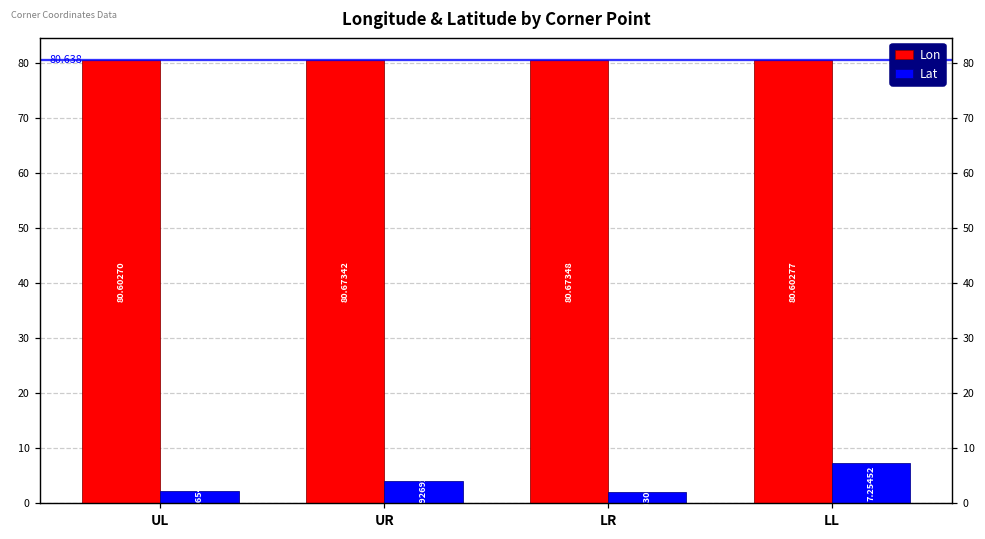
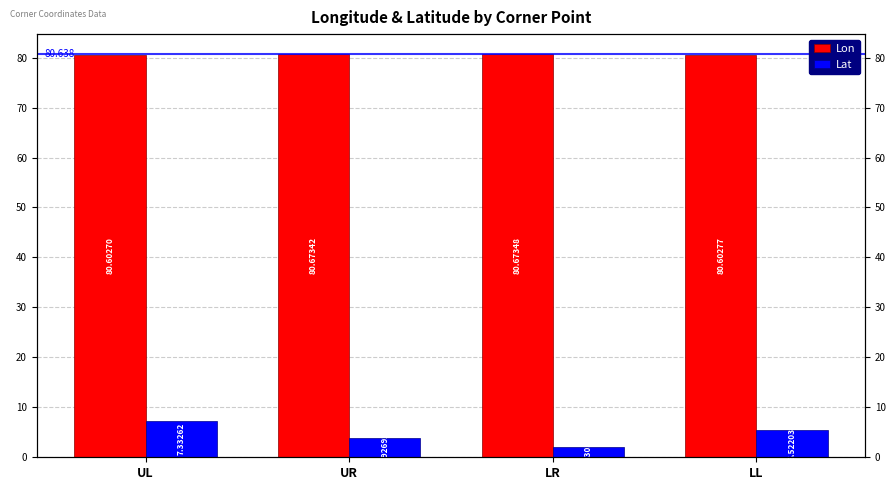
Lat, UL: 2 -> 7
Lat, LL: 7.25452 -> 5.52203
